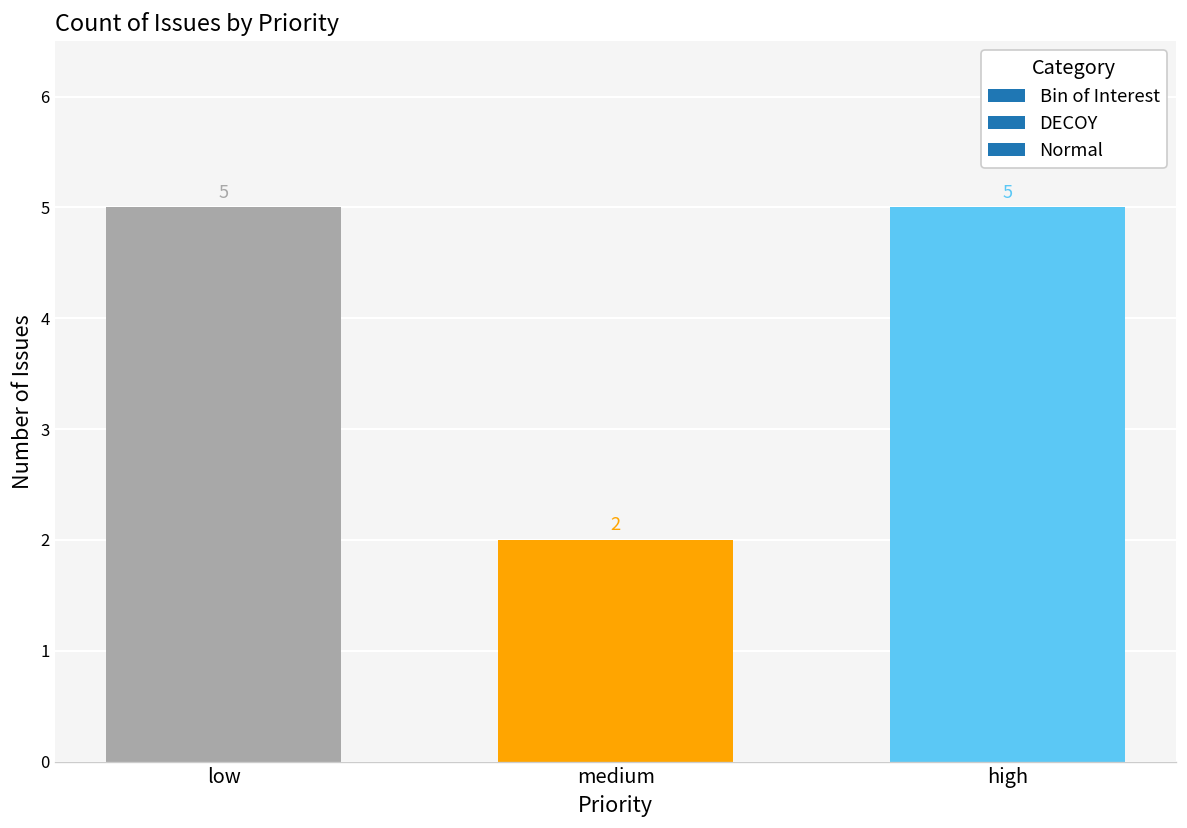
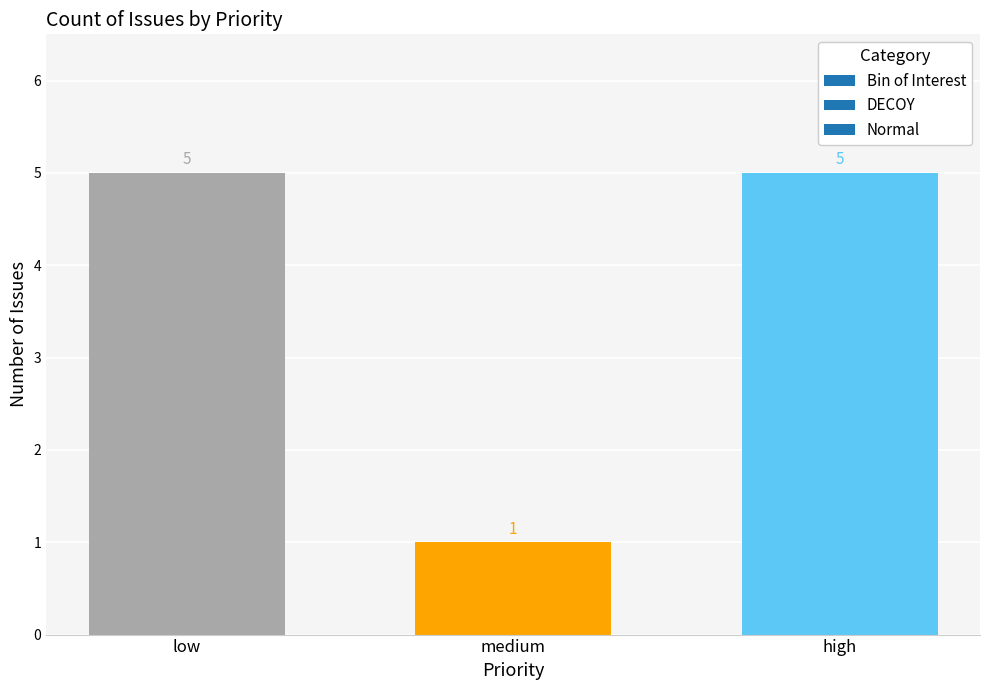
medium: 2 -> 1
